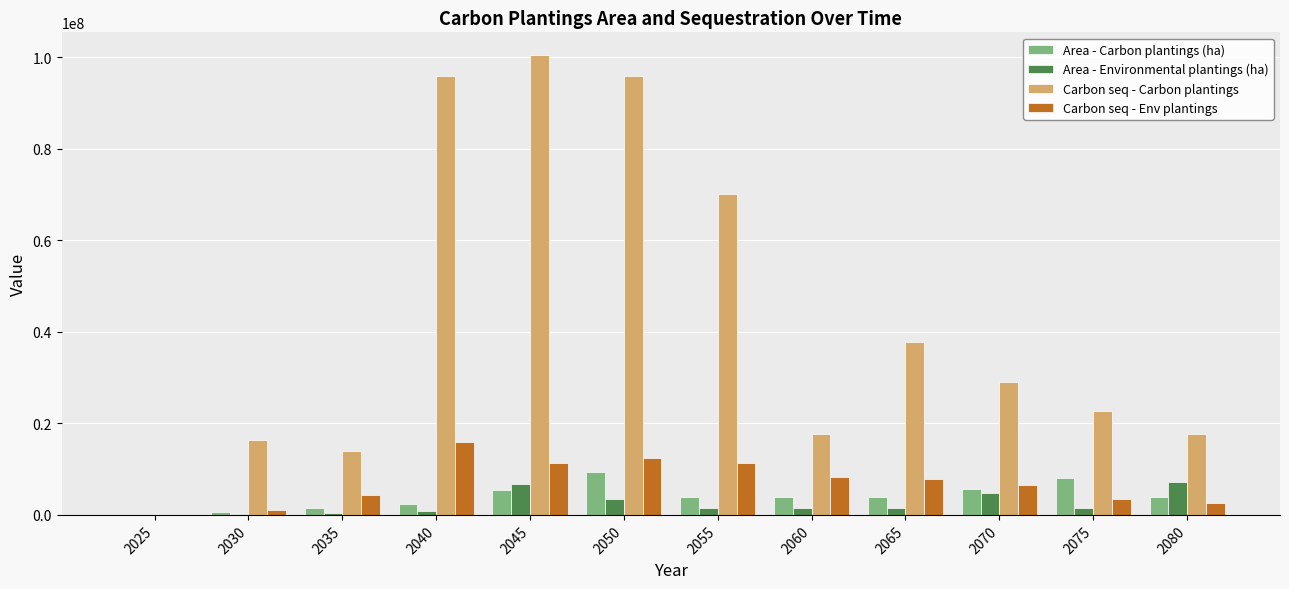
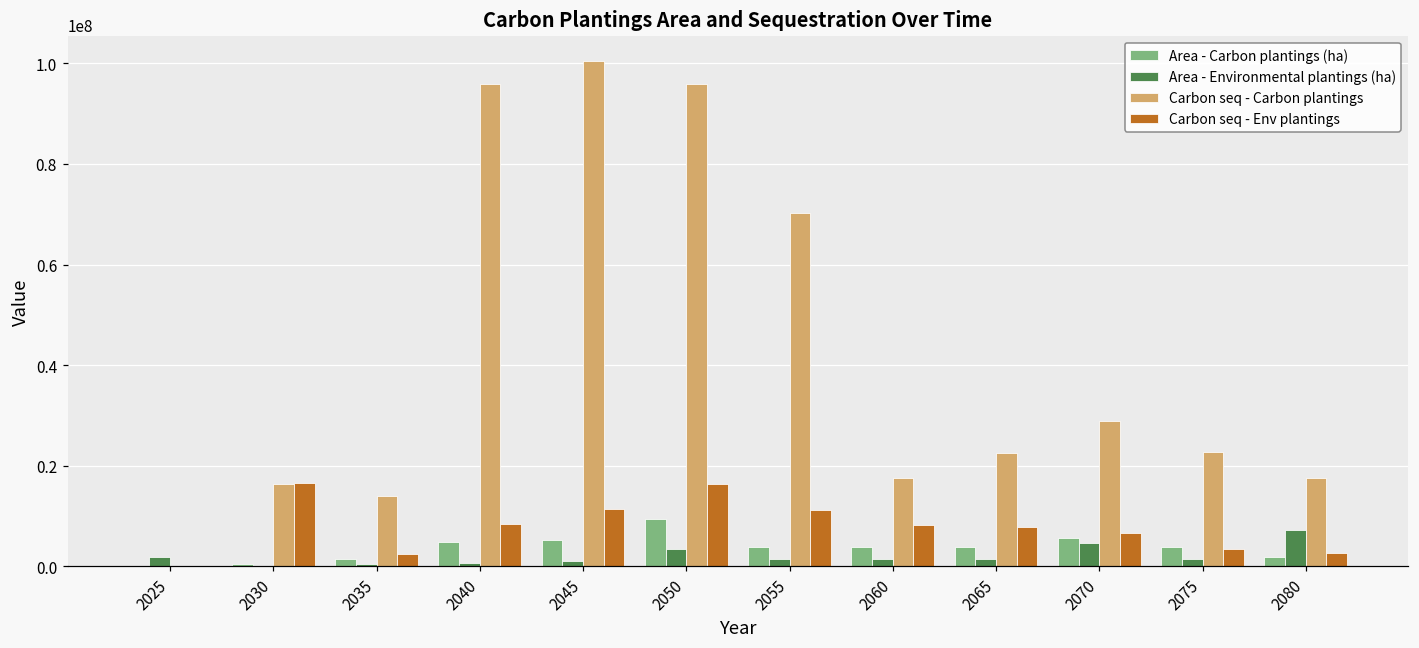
Area - Environmental plantings (ha), 2025: 0 -> 2000000
Carbon seq - Env plantings, 2030: 1000000 -> 17000000
Carbon seq - Env plantings, 2035: 4000000 -> 2000000
Area - Carbon plantings (ha), 2040: 2000000 -> 5000000
Carbon seq - Env plantings, 2040: 16000000 -> 8000000
Area - Environmental plantings (ha), 2045: 7000000 -> 1000000
Carbon seq - Env plantings, 2050: 12000000 -> 16000000
Carbon seq - Carbon plantings, 2065: 38000000 -> 23000000
Area - Carbon plantings (ha), 2075: 8000000 -> 4000000
Area - Carbon plantings (ha), 2080: 4000000 -> 2000000
